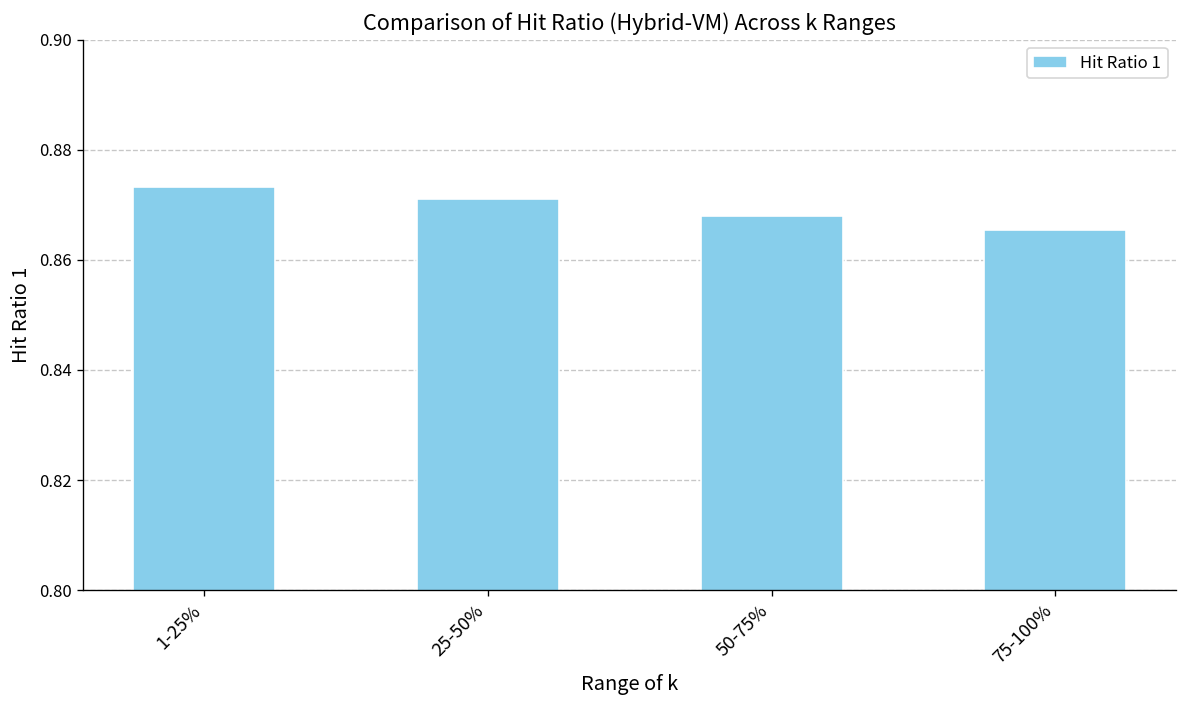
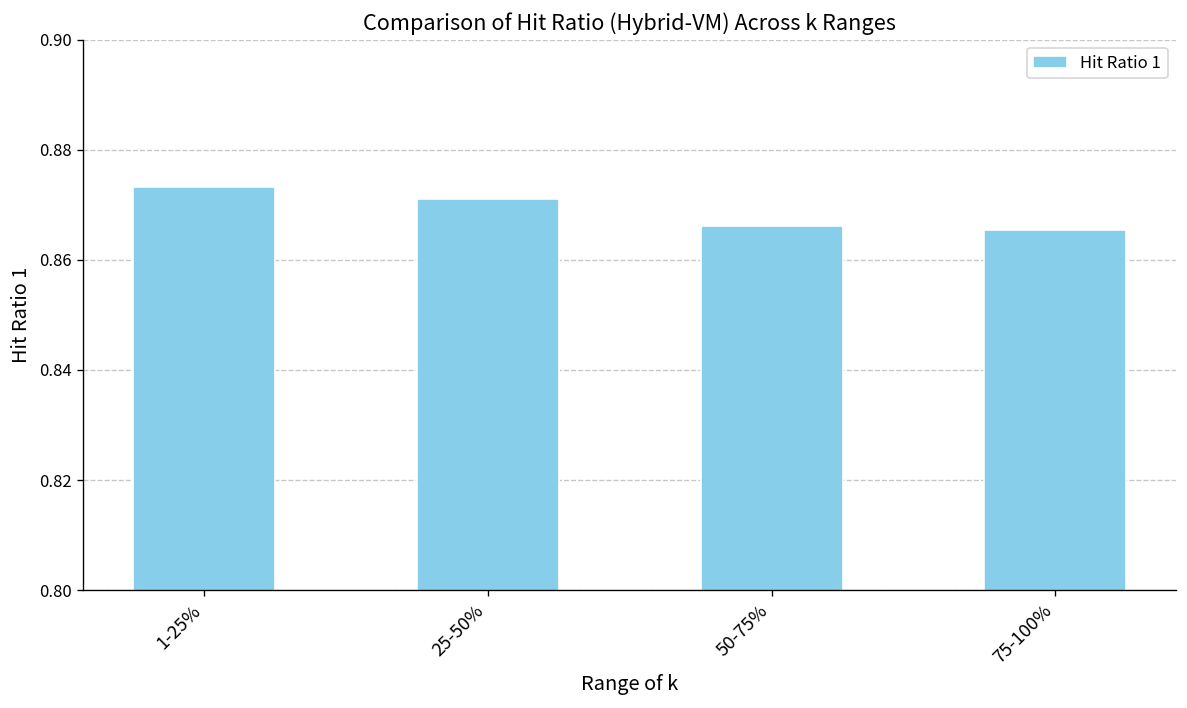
50-75%: 0.868 -> 0.866
